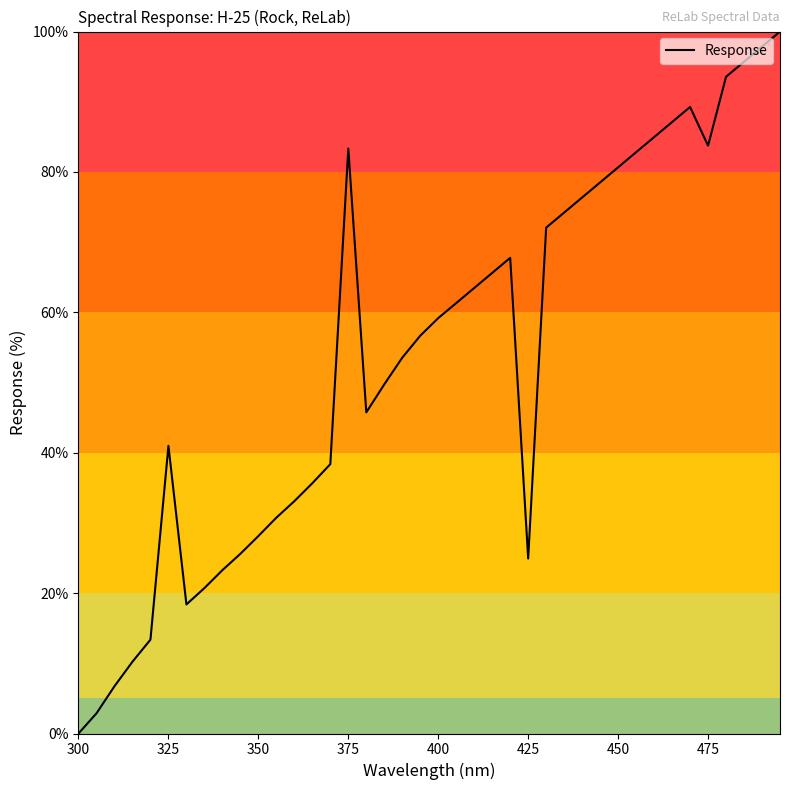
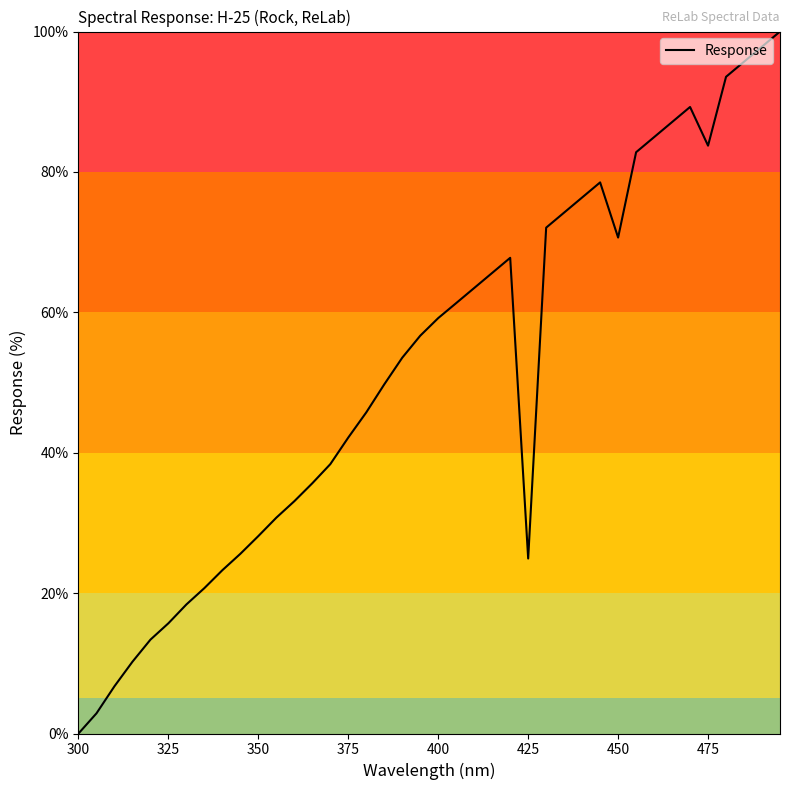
325: 41% -> 16%
375: 83% -> 42%
450: 81% -> 71%
